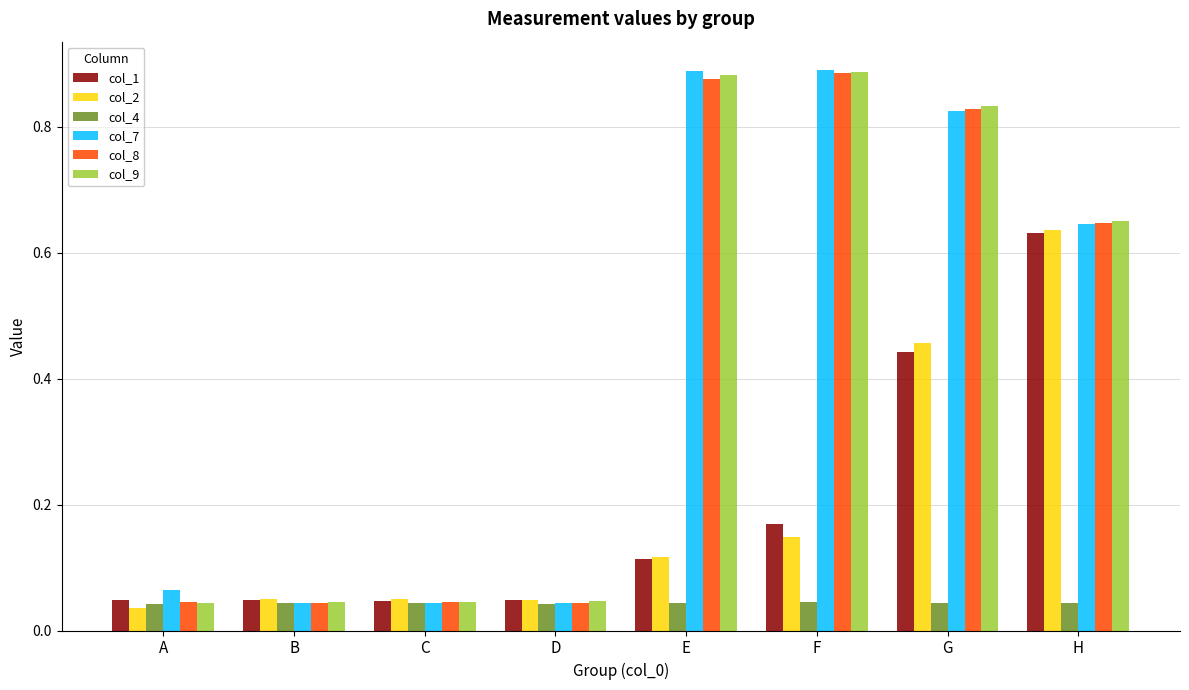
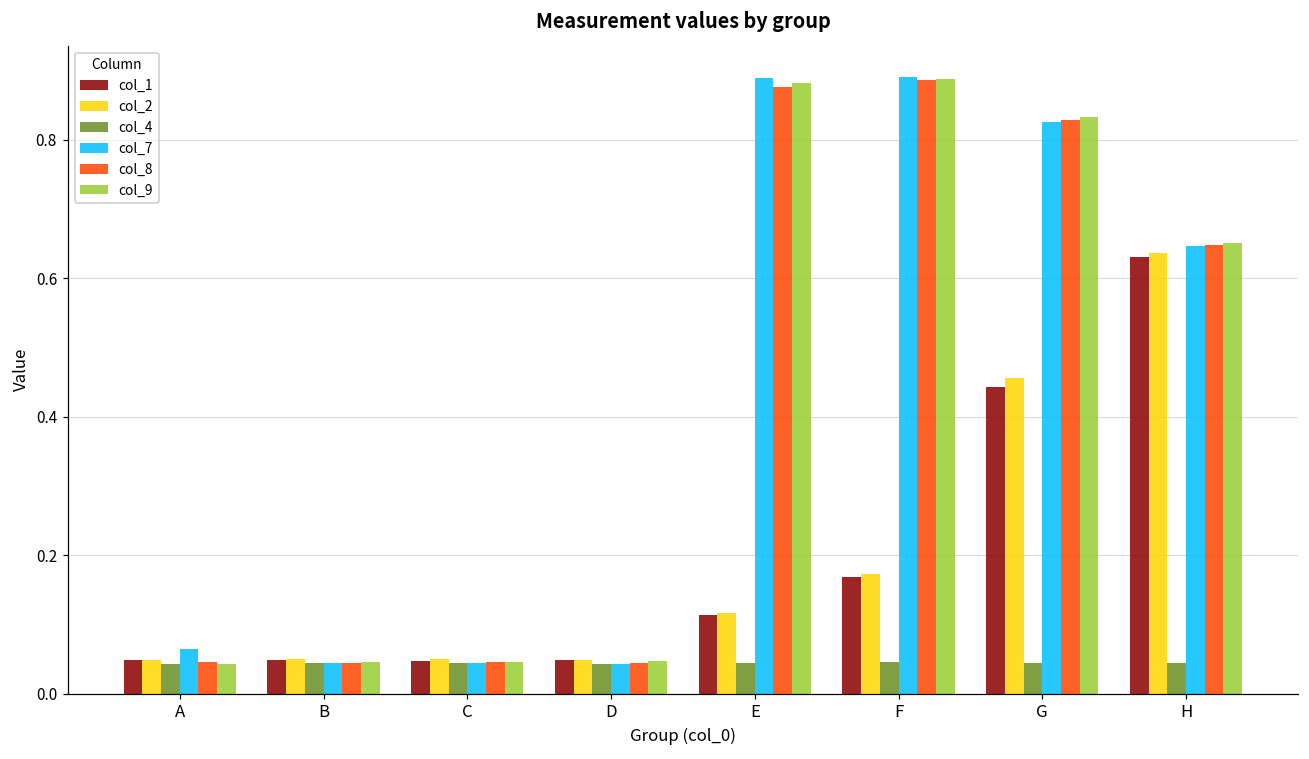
col_2, A: 0.04 -> 0.05
col_2, F: 0.15 -> 0.17
